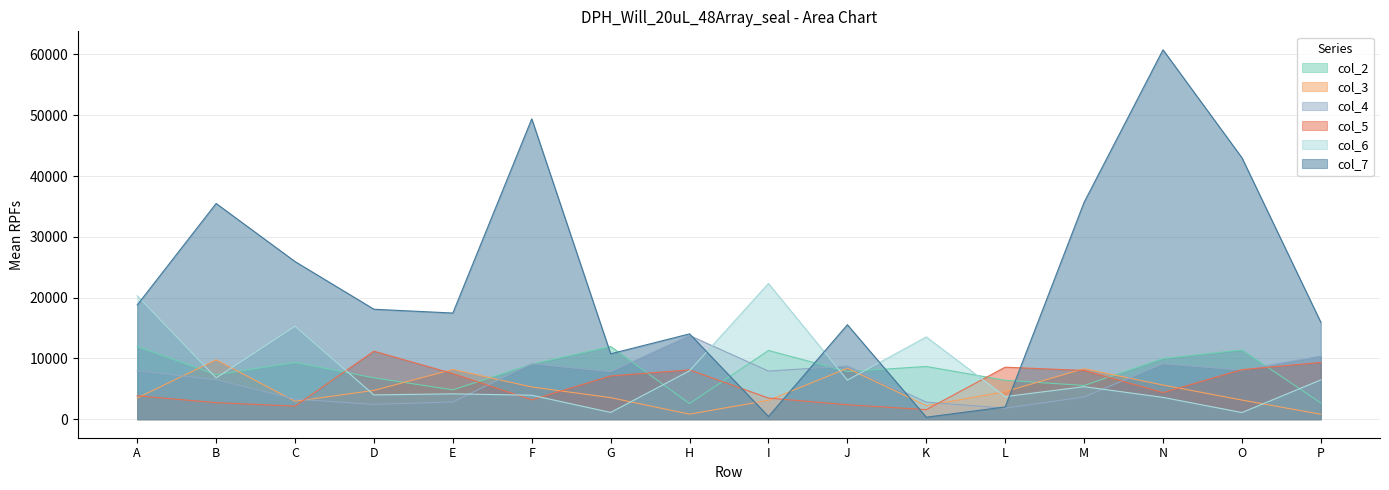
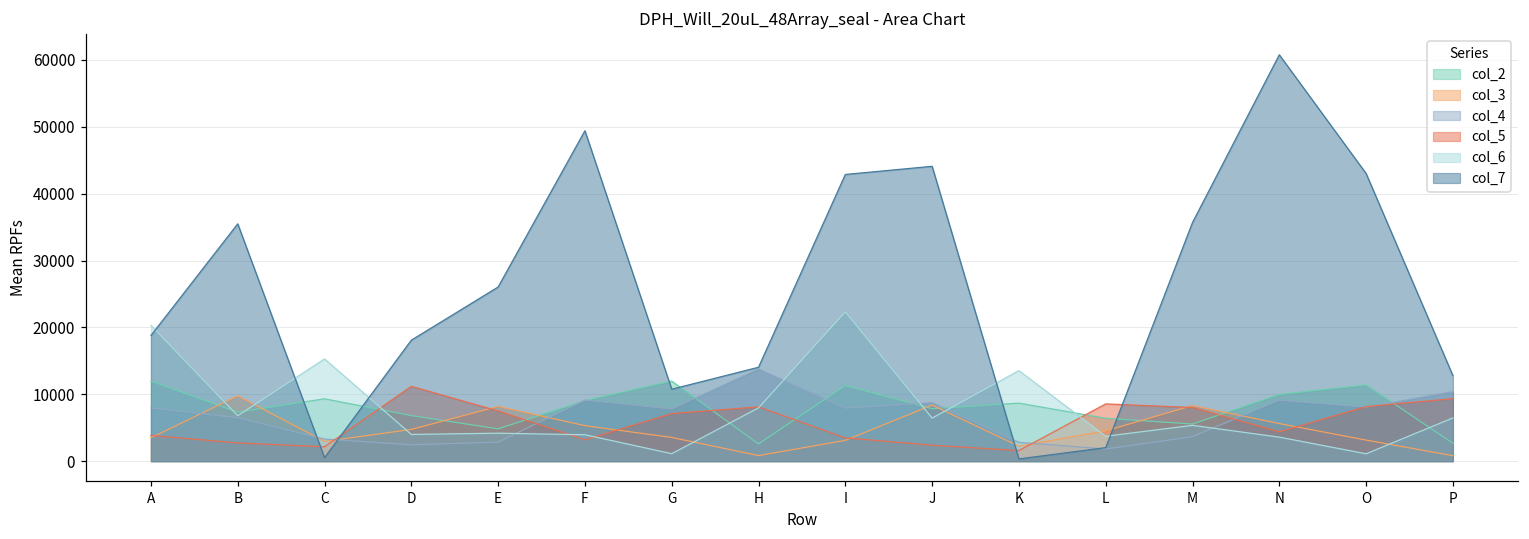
col_7, C: 26000 -> 1000
col_7, E: 17000 -> 26000
col_7, I: 0 -> 43000
col_7, J: 16000 -> 44000
col_7, P: 16000 -> 13000
